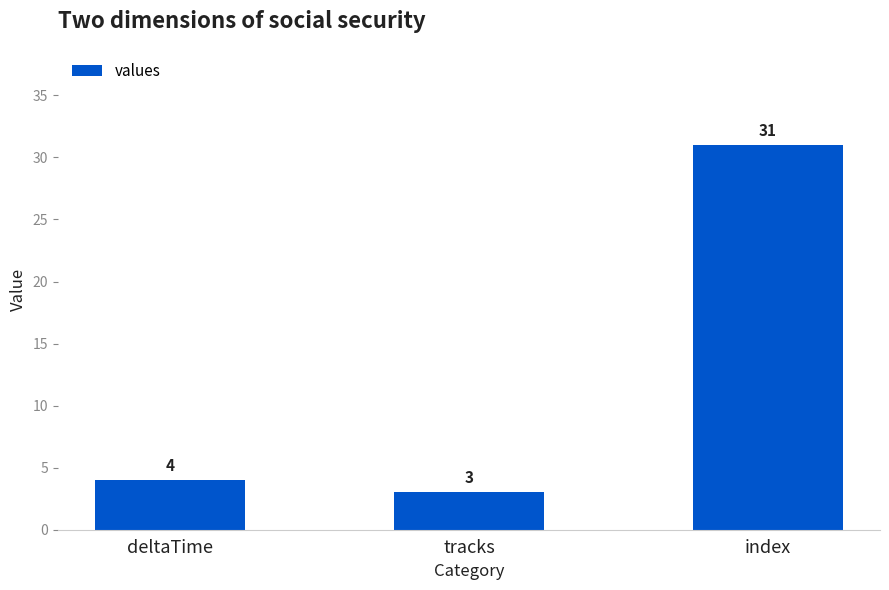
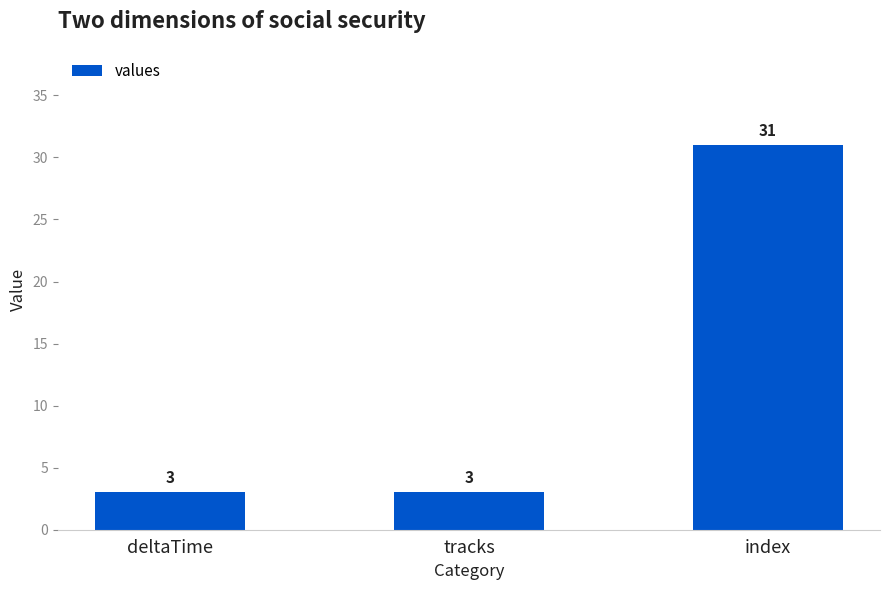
deltaTime: 4 -> 3
